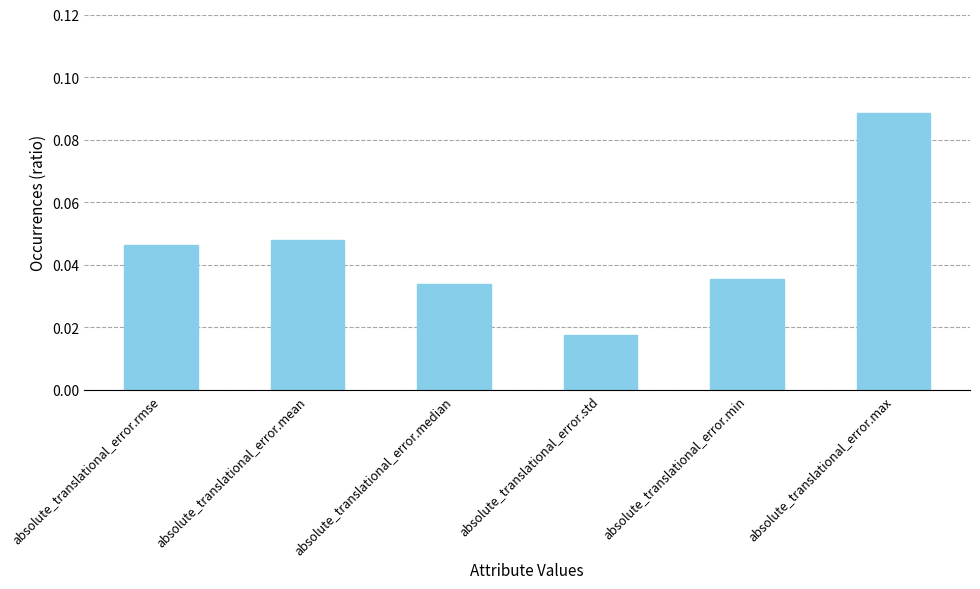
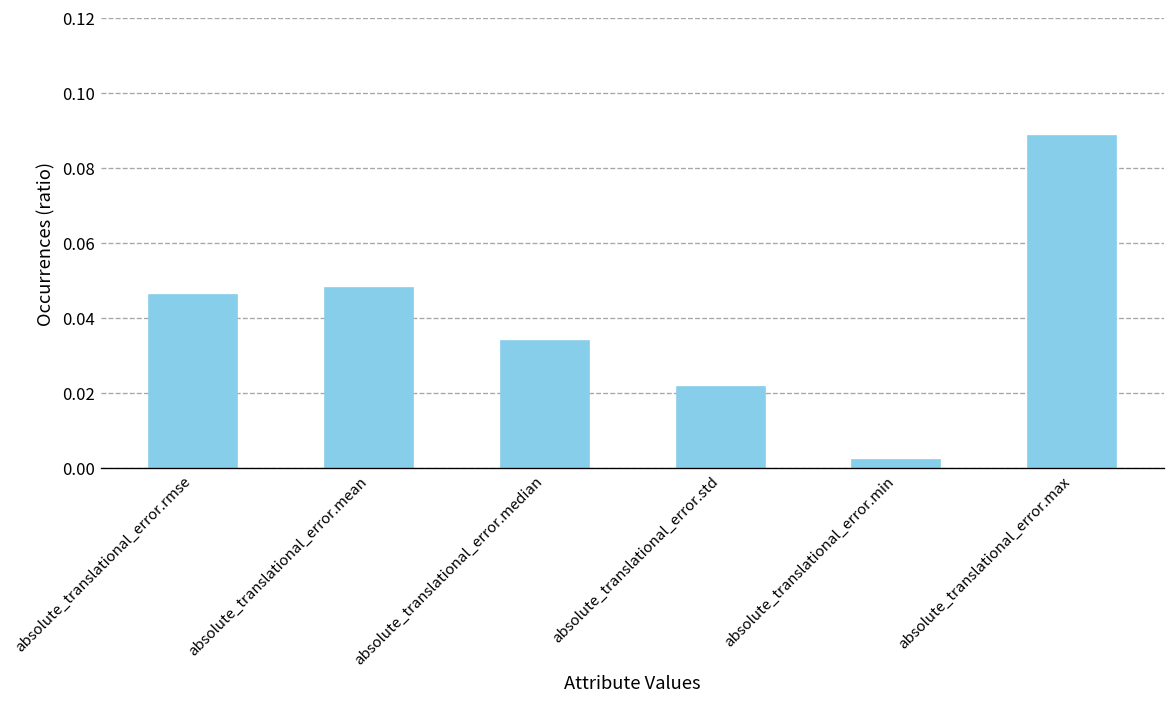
absolute_translational_error.std: 0.017 -> 0.021
absolute_translational_error.min: 0.035 -> 0.002
